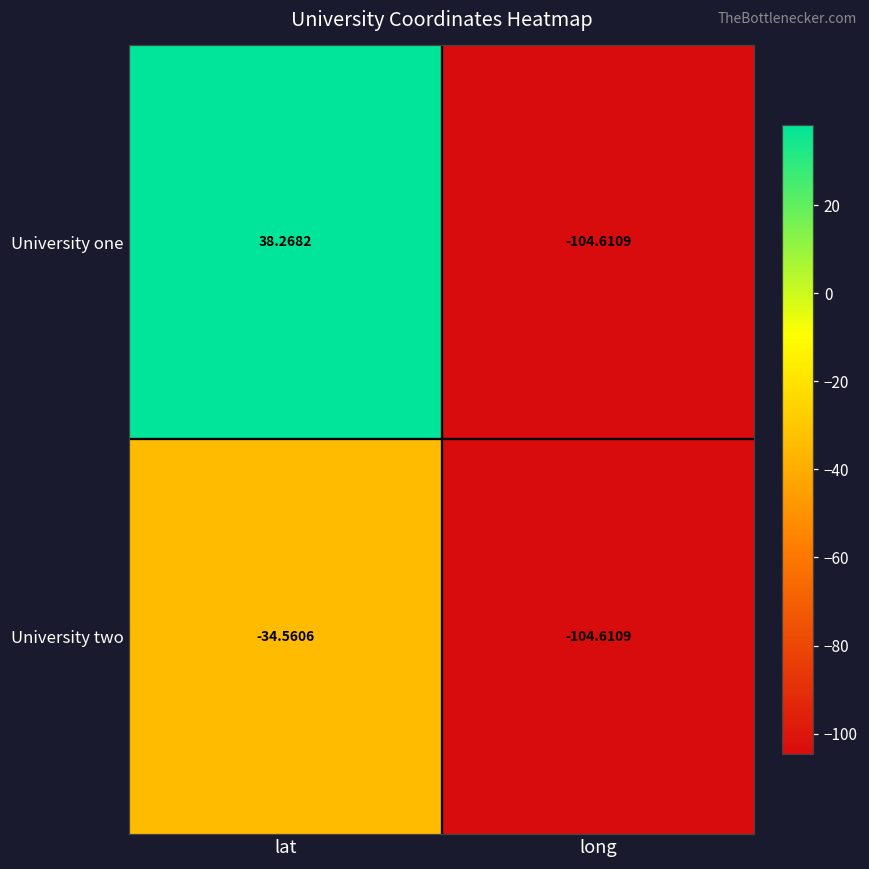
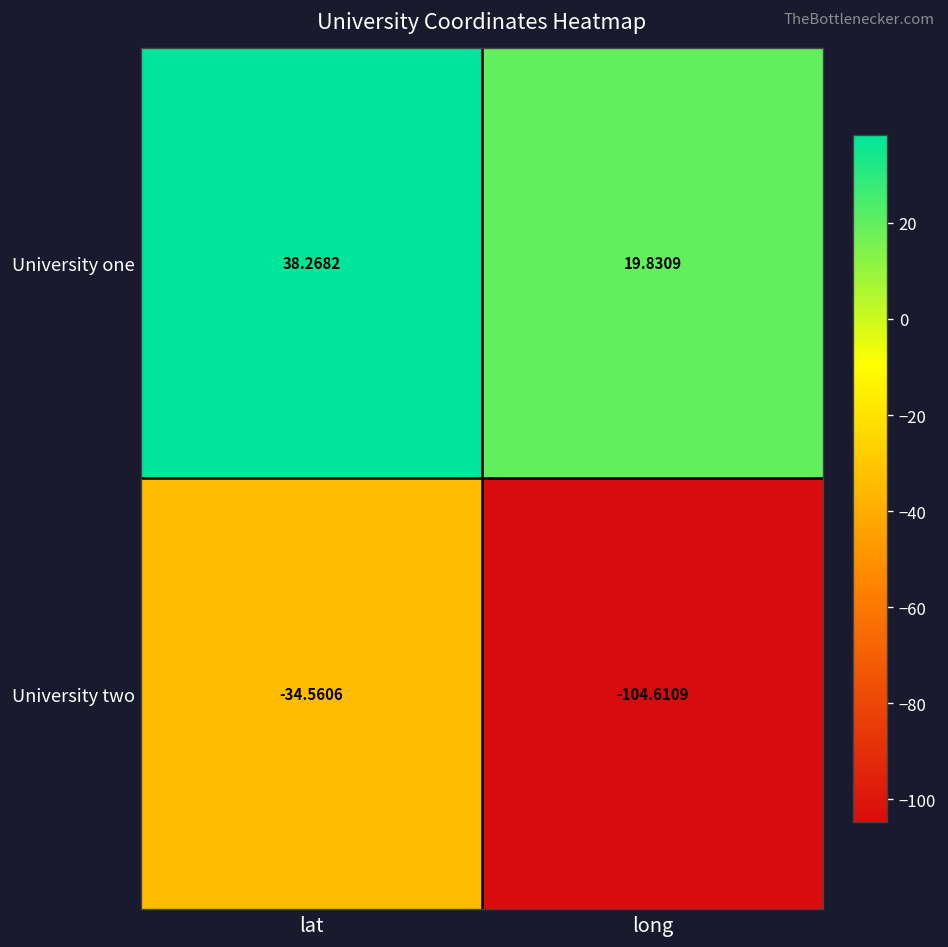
University one, long: -104.6109 -> 19.8309
